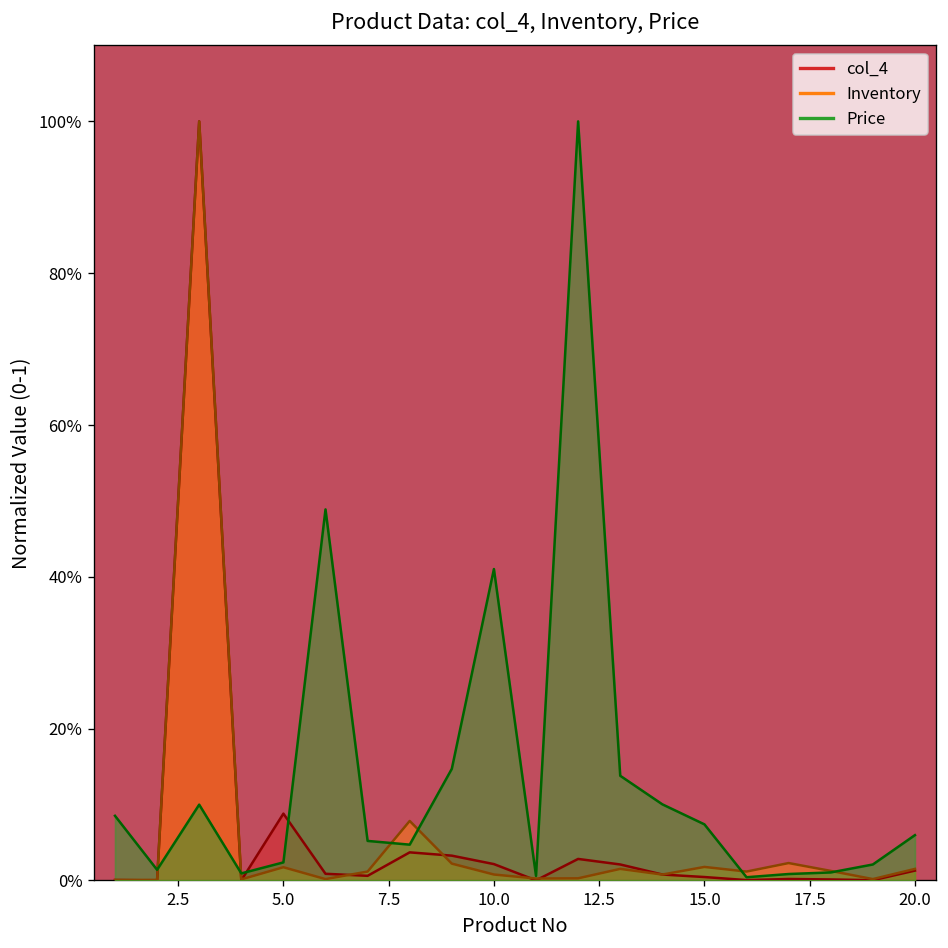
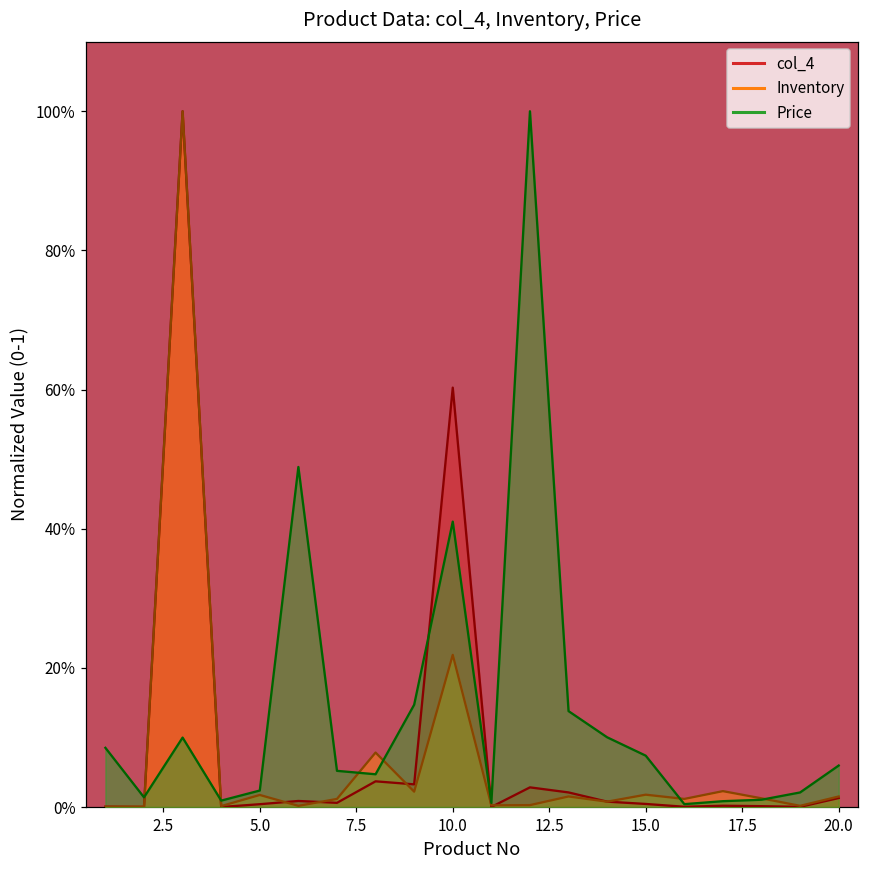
col_4, 5.0: 9% -> 0%
col_4, 10.0: 2% -> 60%
Inventory, 10.0: 1% -> 22%
